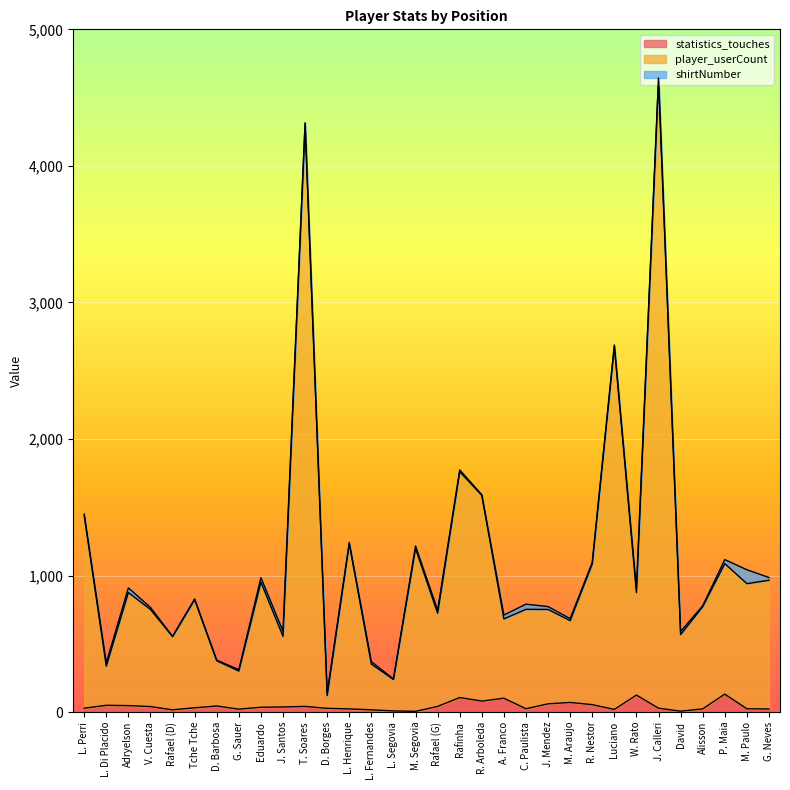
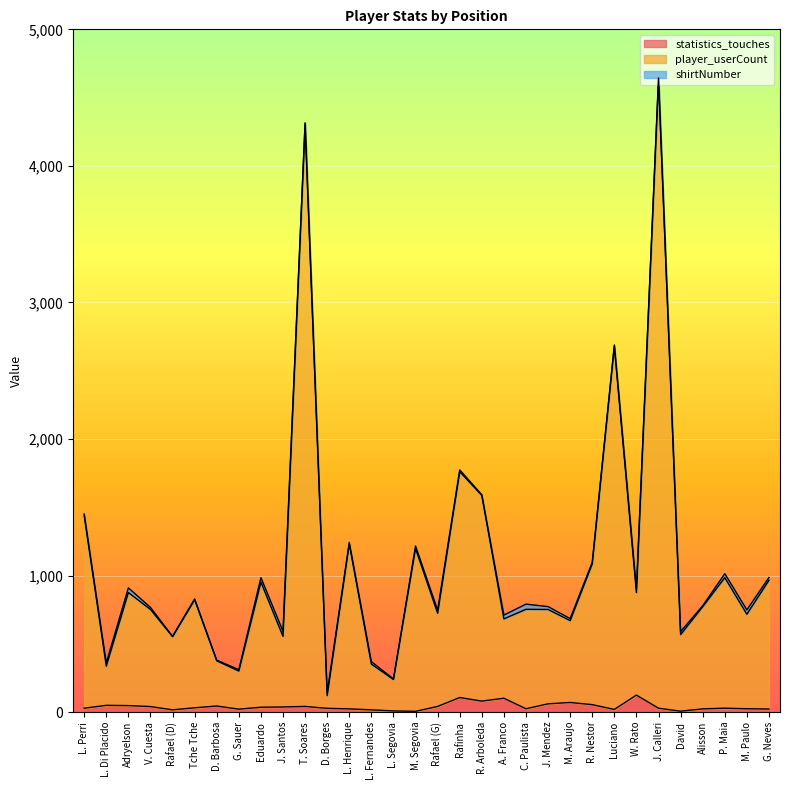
statistics_touches, P. Maia: 130 -> 30
player_userCount, M. Paulo: 920 -> 690
shirtNumber, M. Paulo: 100 -> 30
